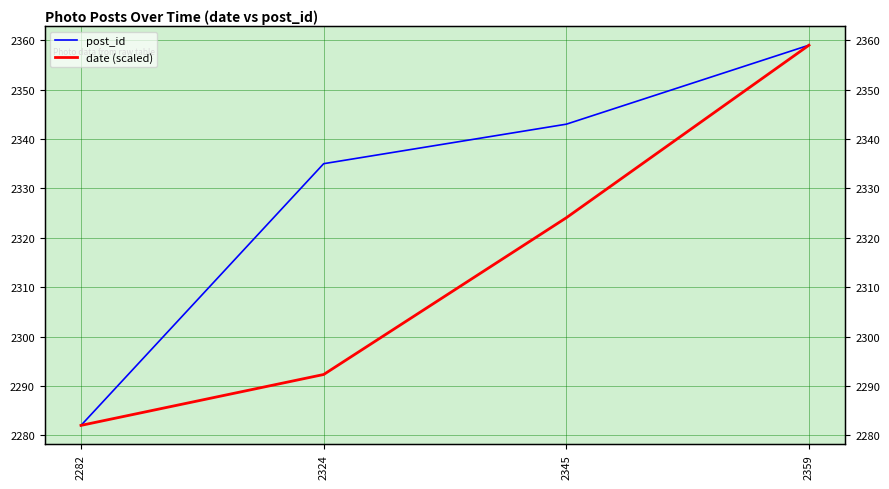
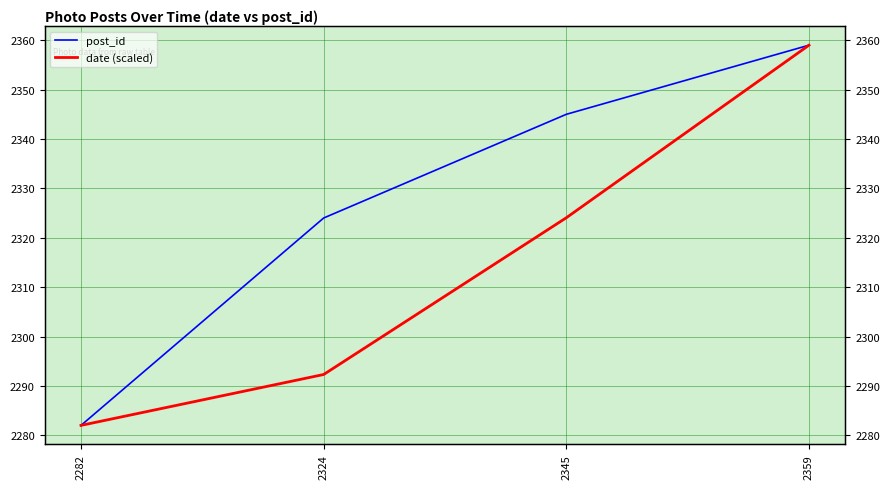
post_id, 2324: 2335 -> 2324
post_id, 2345: 2343 -> 2345
